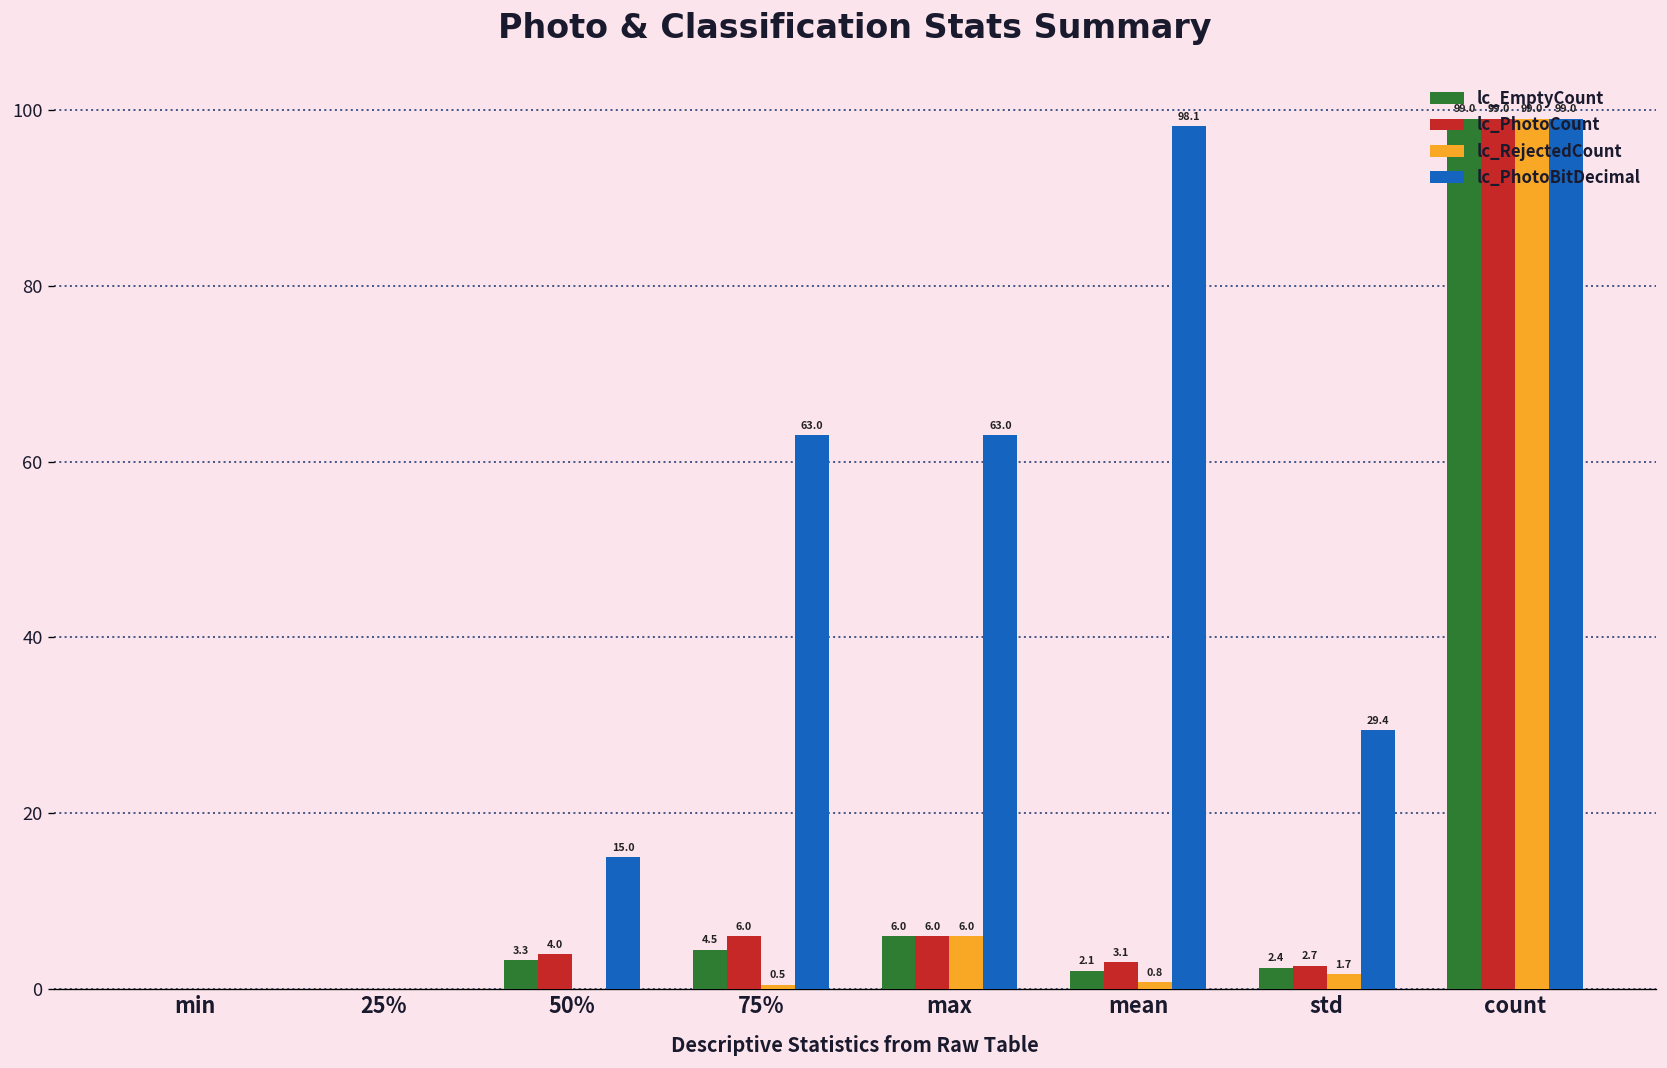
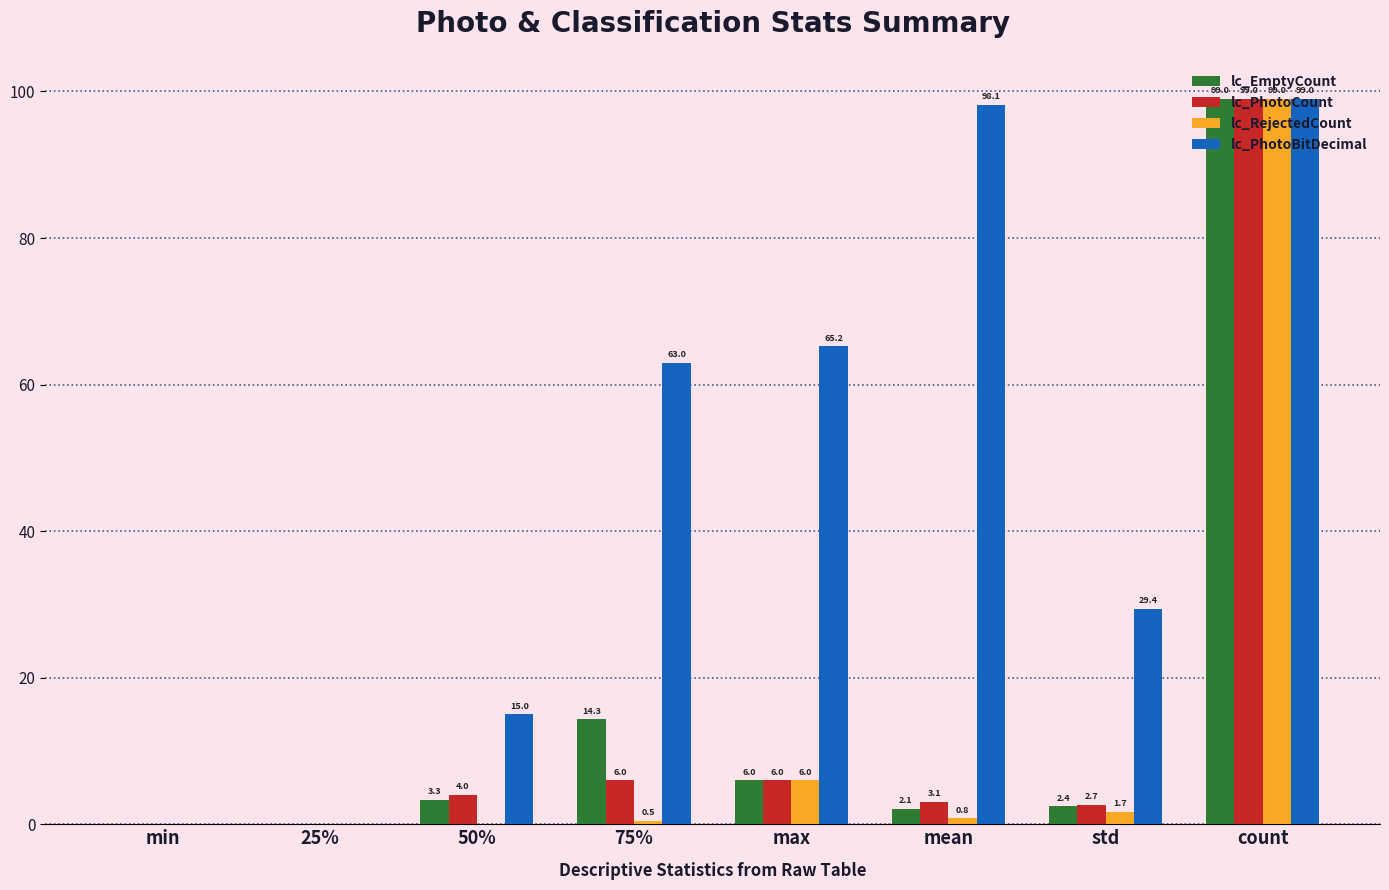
lc_EmptyCount, 75%: 4.5 -> 14.3
lc_PhotoBitDecimal, max: 63.0 -> 65.2
